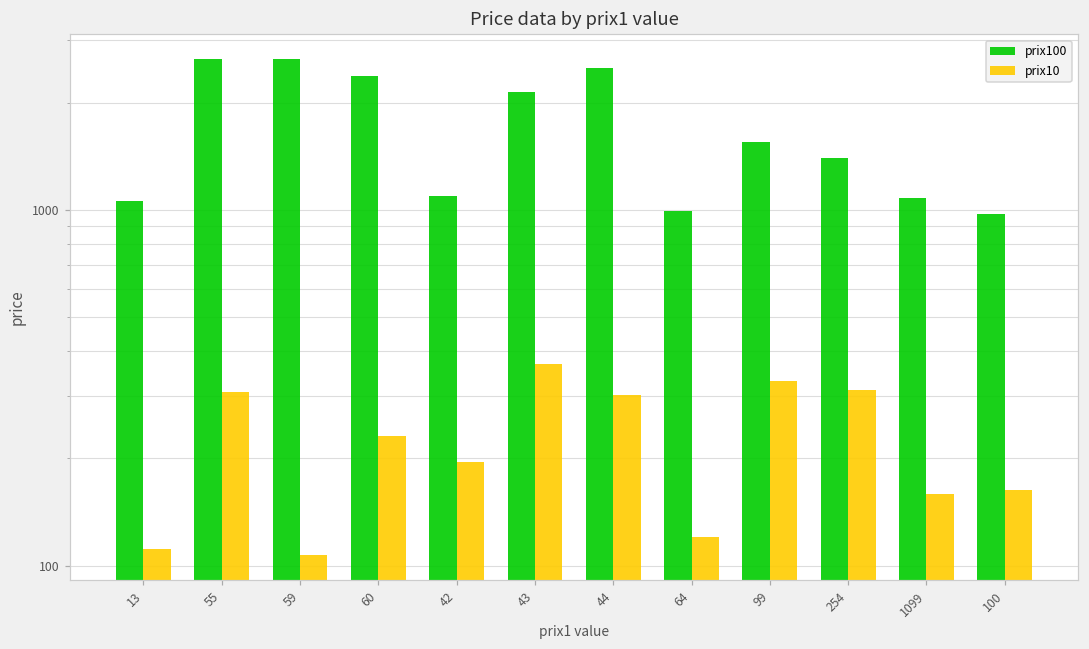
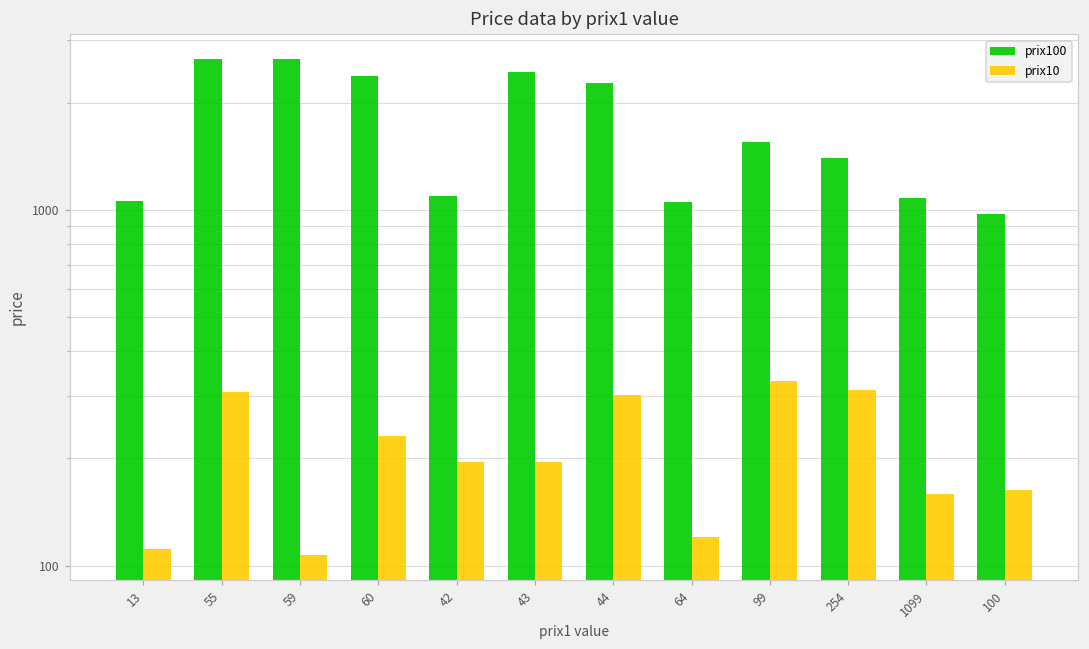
prix100, 43: 2100 -> 2400
prix10, 43: 370 -> 200
prix100, 44: 2500 -> 2300
prix100, 64: 990 -> 1050
